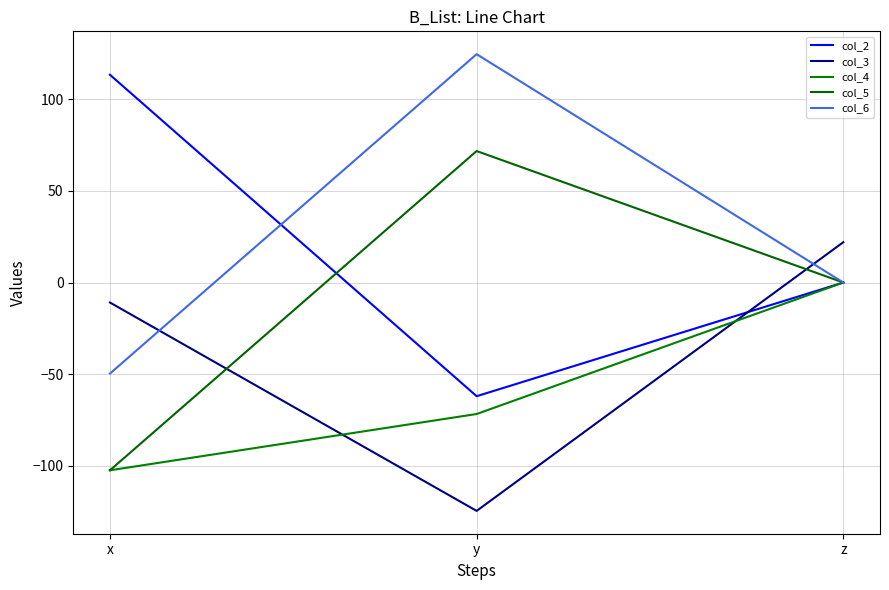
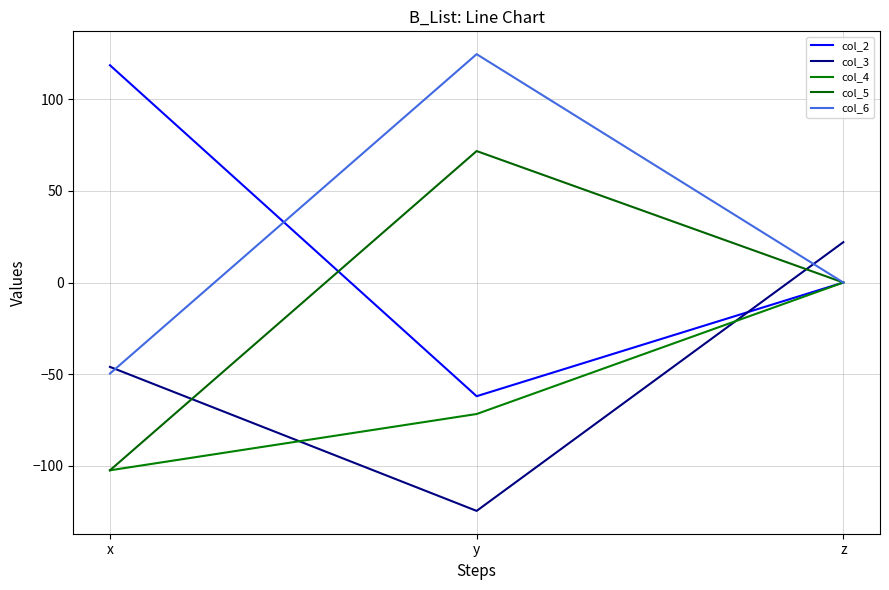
col_2, x: 113 -> 119
col_3, x: -11 -> -46
